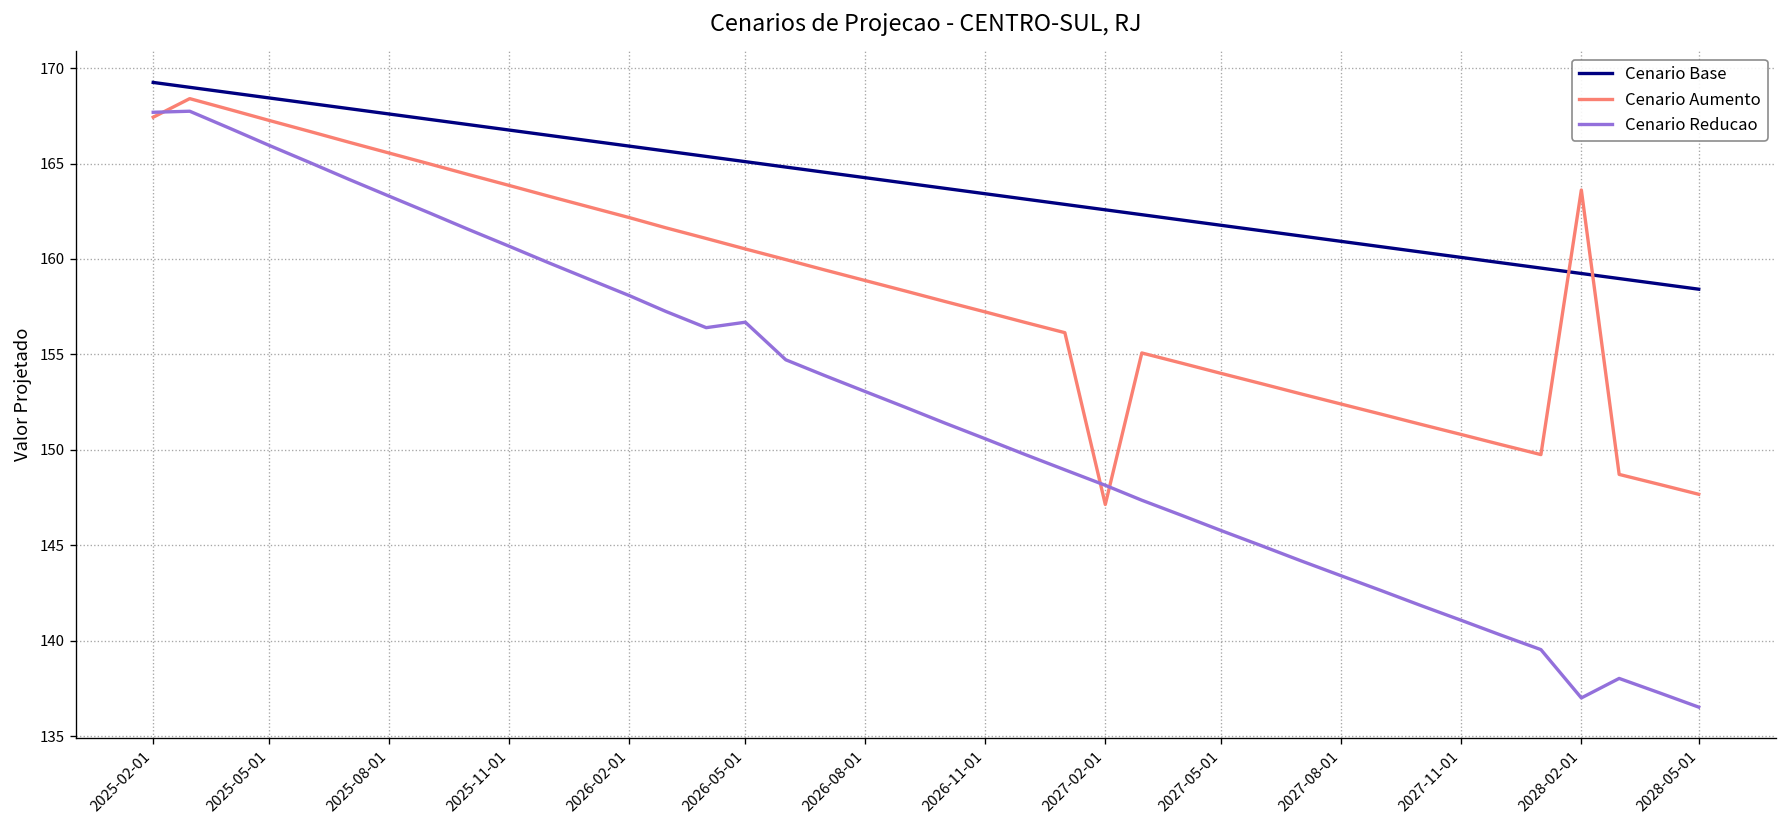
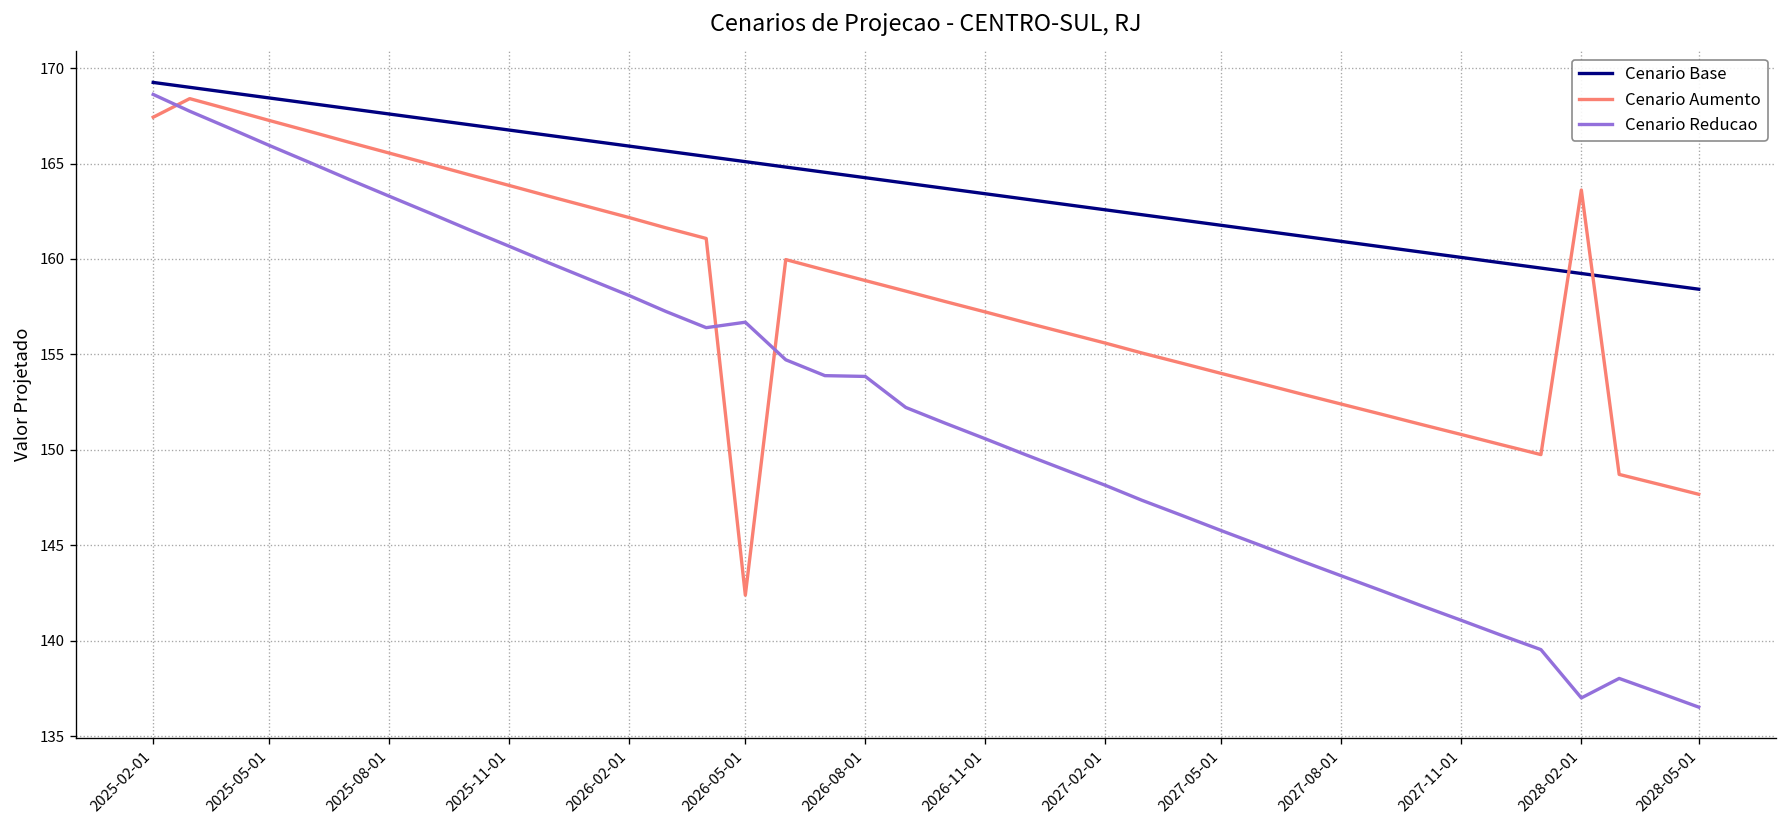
Cenario Reducao, 2025-02-01: 167.7 -> 168.6
Cenario Aumento, 2026-05-01: 160.5 -> 142.4
Cenario Reducao, 2026-08-01: 153.1 -> 153.8
Cenario Aumento, 2027-02-01: 147.1 -> 155.6
